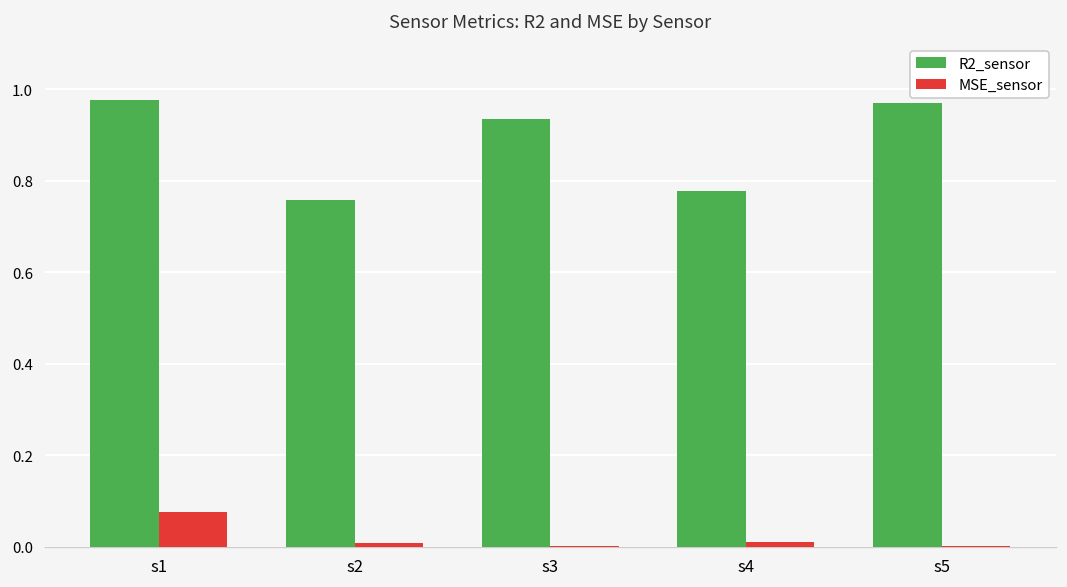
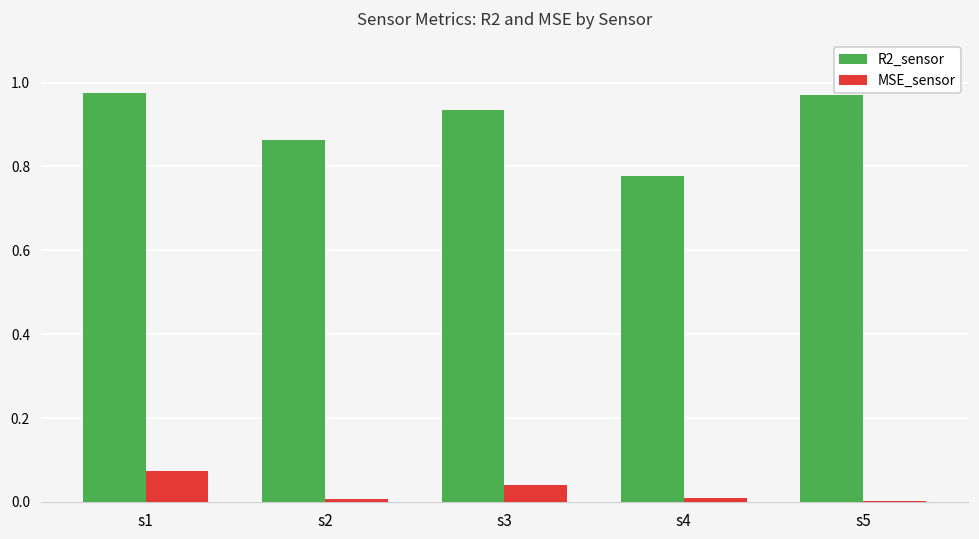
R2_sensor, s2: 0.76 -> 0.86
MSE_sensor, s3: 0.00 -> 0.04
